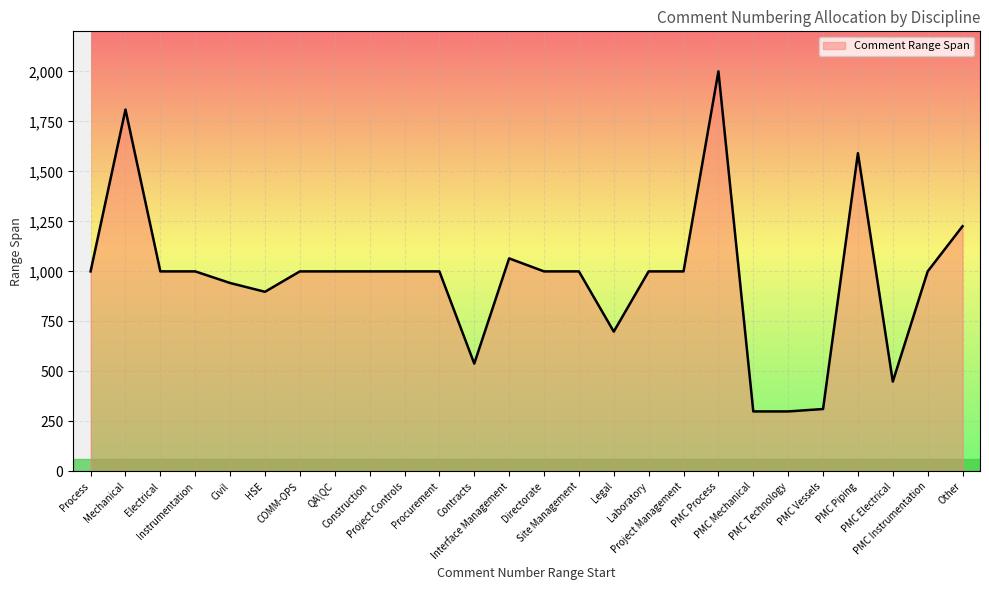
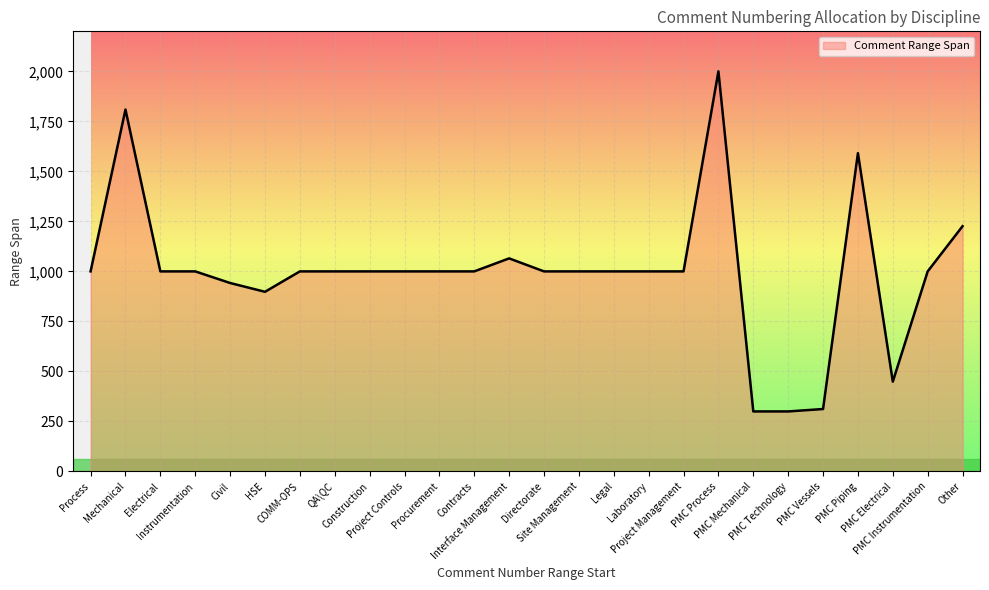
Contracts: 540 -> 1,000
Legal: 700 -> 1,000
